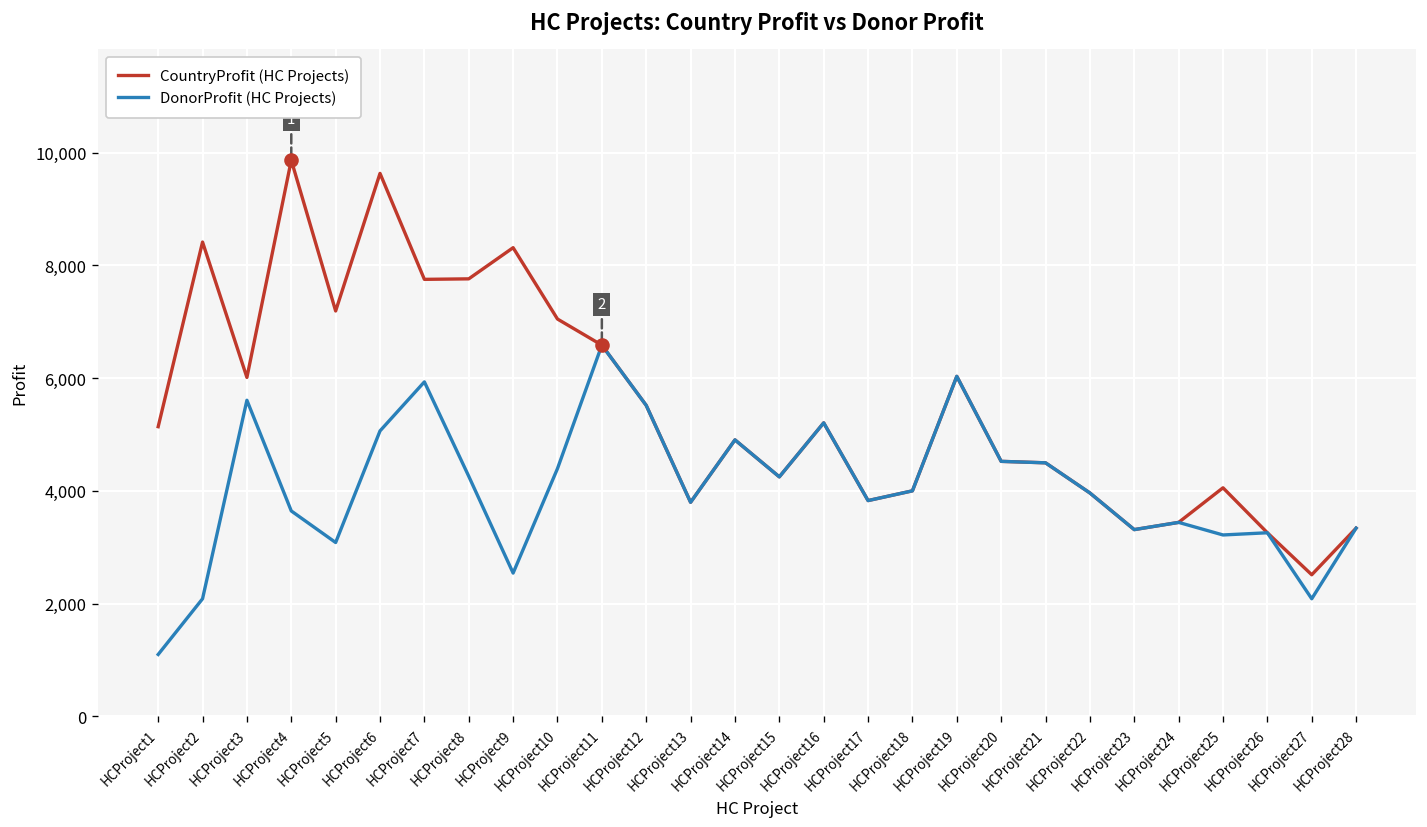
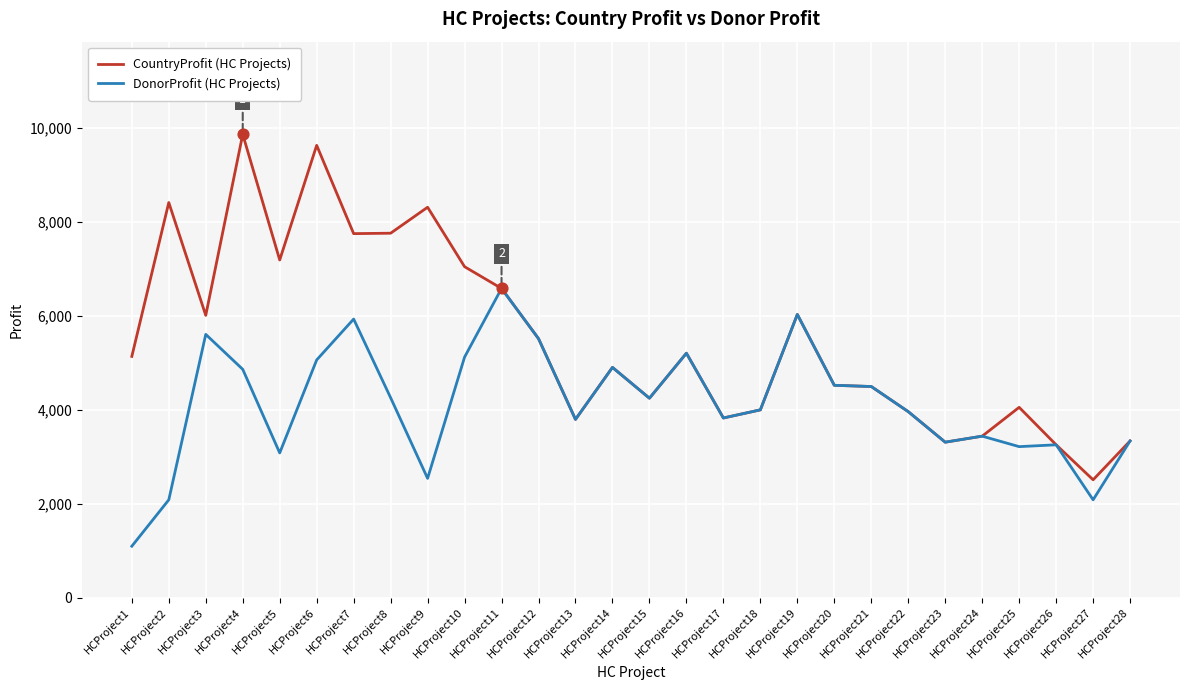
DonorProfit (HC Projects), HCProject4: 3,600 -> 4,900
DonorProfit (HC Projects), HCProject10: 4,400 -> 5,100
